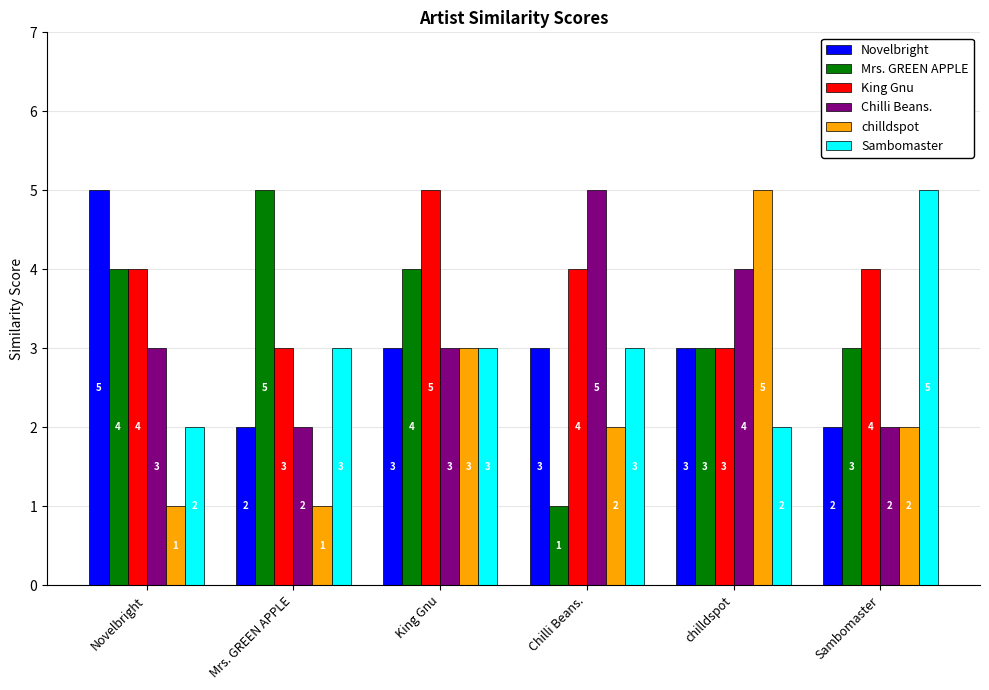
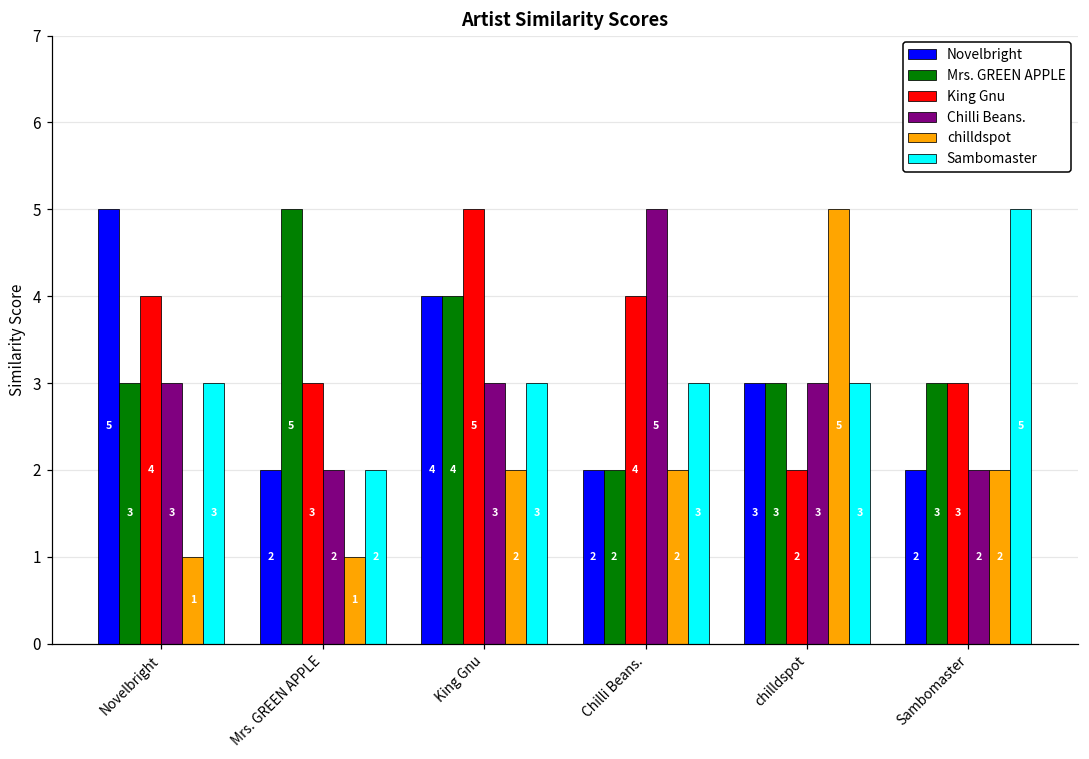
Mrs. GREEN APPLE, Novelbright: 4 -> 3
Sambomaster, Novelbright: 2 -> 3
Sambomaster, Mrs. GREEN APPLE: 3 -> 2
Novelbright, King Gnu: 3 -> 4
chilldspot, King Gnu: 3 -> 2
Novelbright, Chilli Beans.: 3 -> 2
Mrs. GREEN APPLE, Chilli Beans.: 1 -> 2
King Gnu, chilldspot: 3 -> 2
Chilli Beans., chilldspot: 4 -> 3
Sambomaster, chilldspot: 2 -> 3
King Gnu, Sambomaster: 4 -> 3
